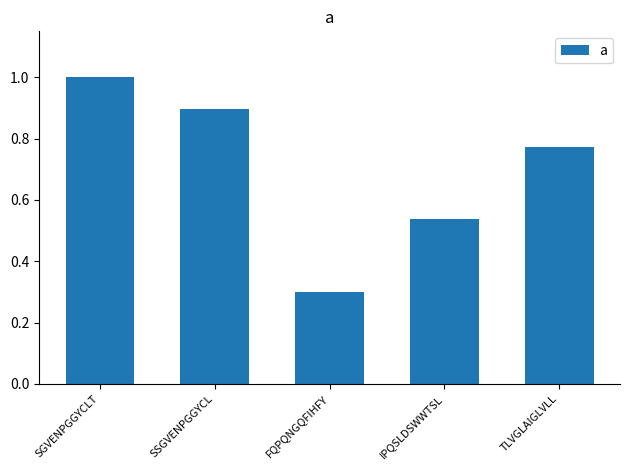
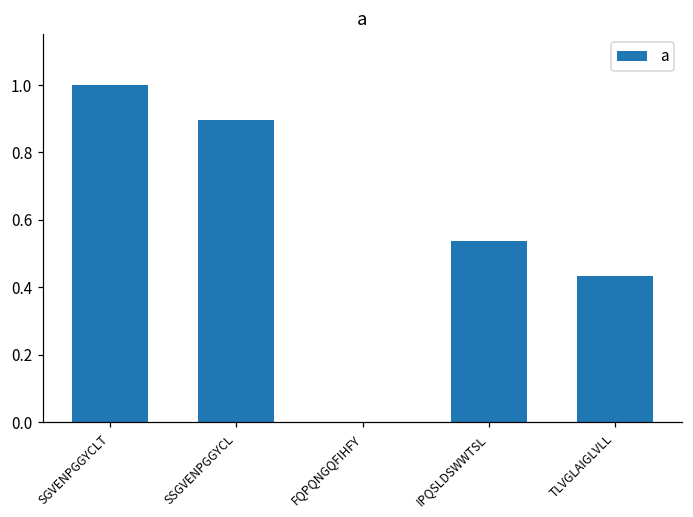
FQPQNGQFIHFY: 0.3 -> 0.0
TLVGLAIGLVLL: 0.77 -> 0.43
